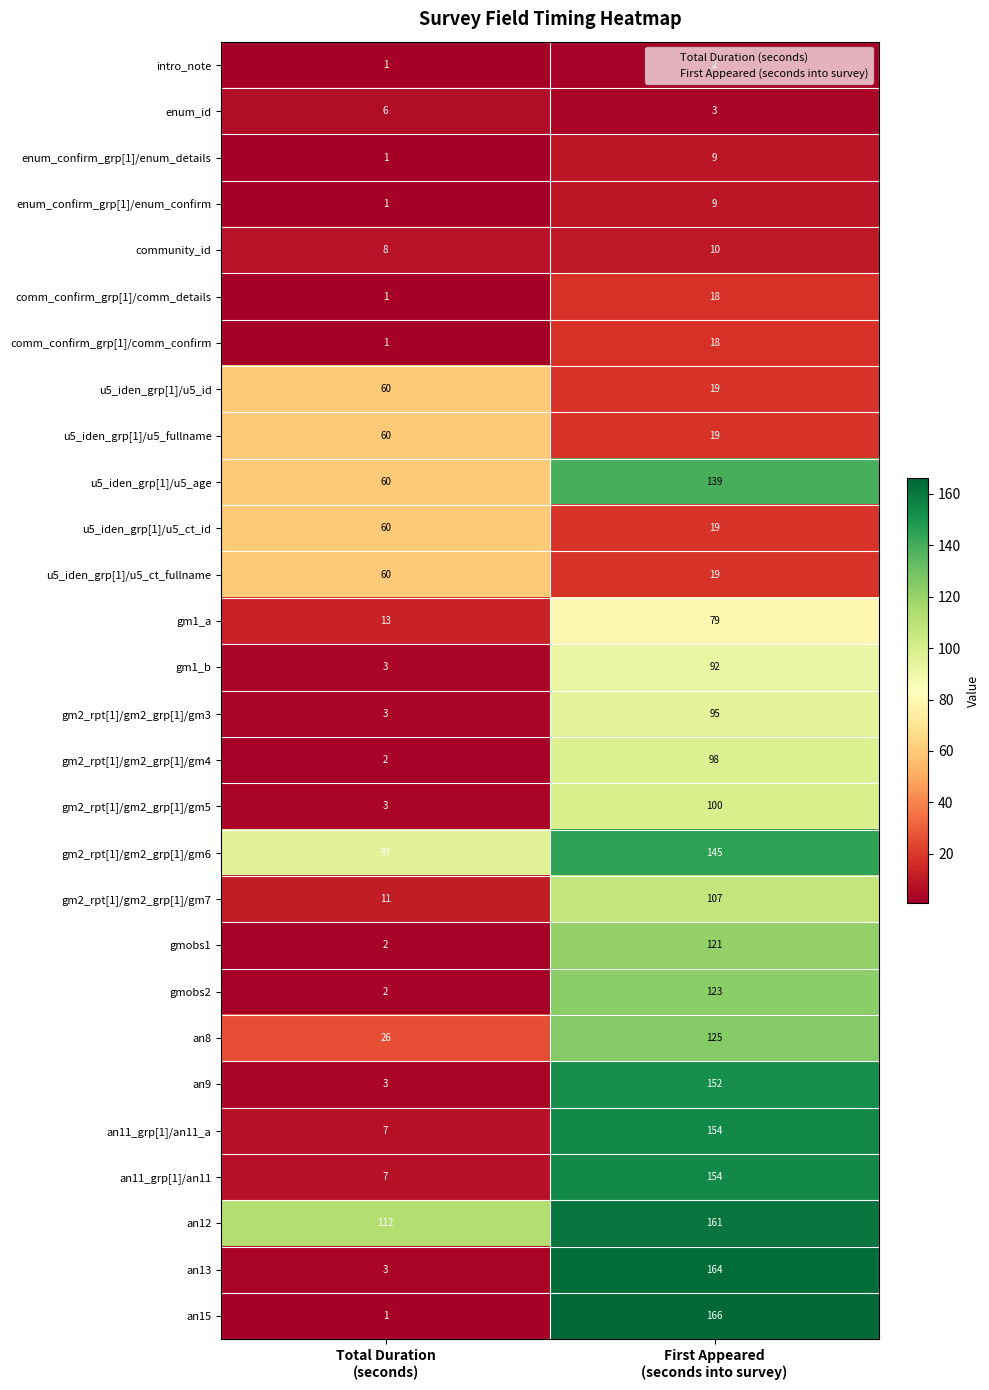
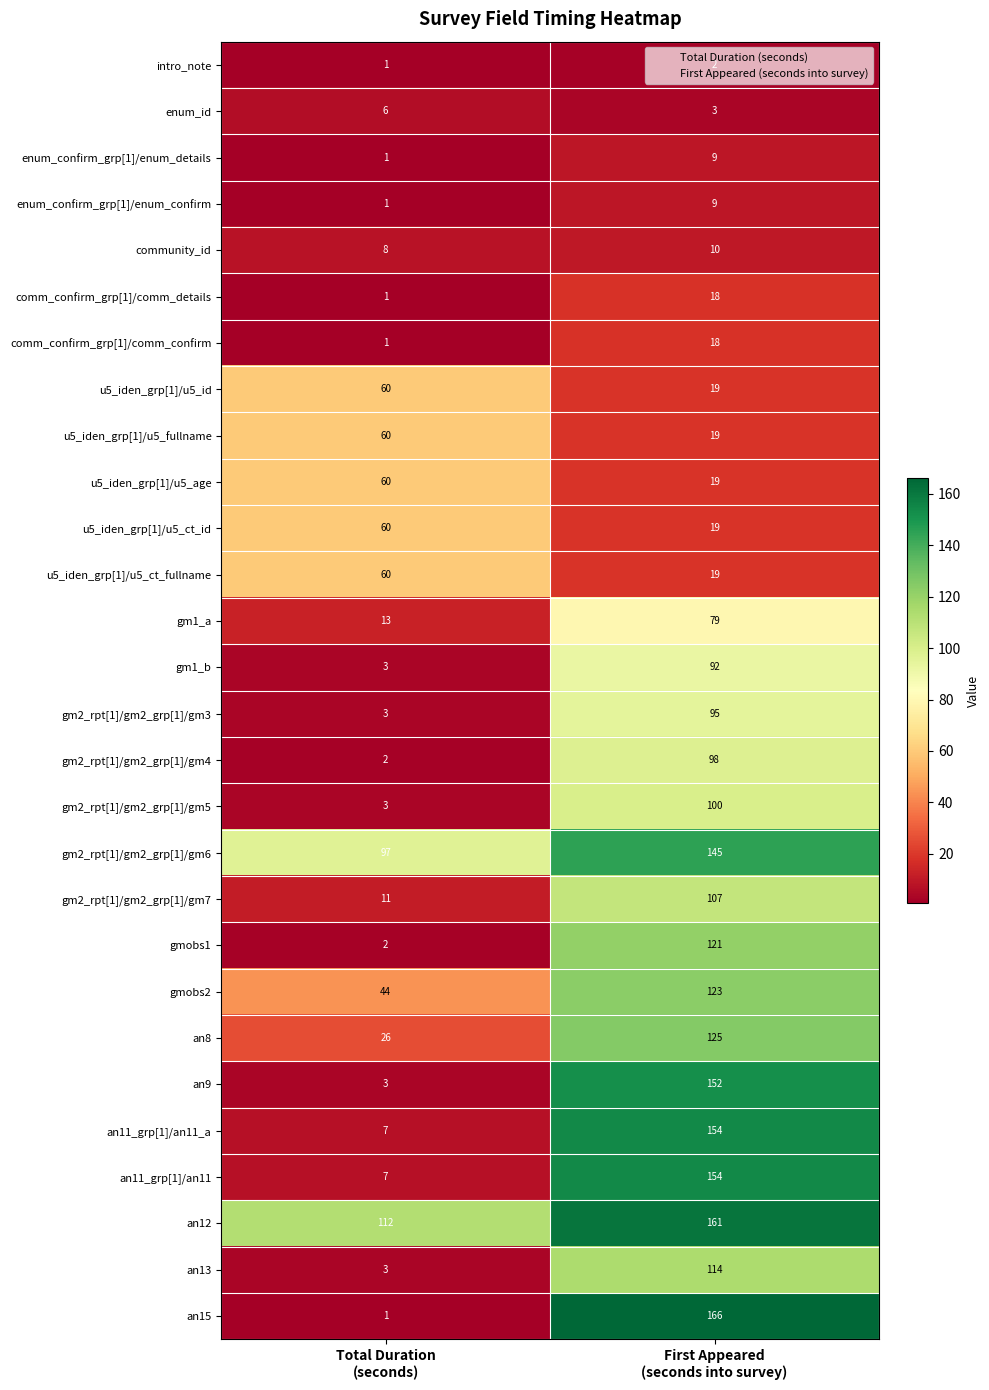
u5_iden_grp[1]/u5_age, First Appeared (seconds into survey): 139 -> 19
gmobs2, Total Duration (seconds): 2 -> 44
an13, First Appeared (seconds into survey): 164 -> 114
